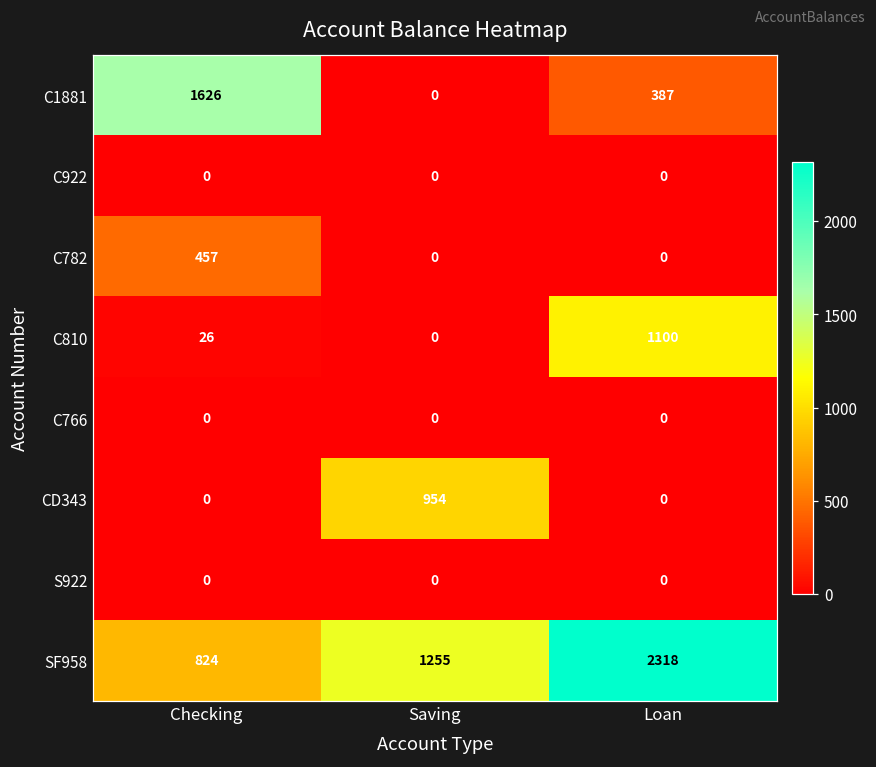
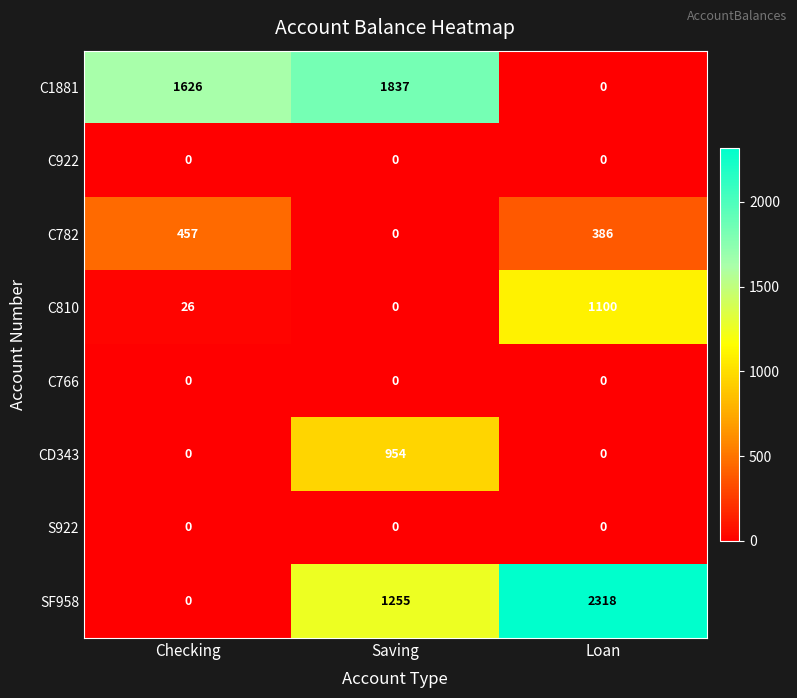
C1881, Saving: 0 -> 1837
C1881, Loan: 387 -> 0
C782, Loan: 0 -> 386
SF958, Checking: 824 -> 0
